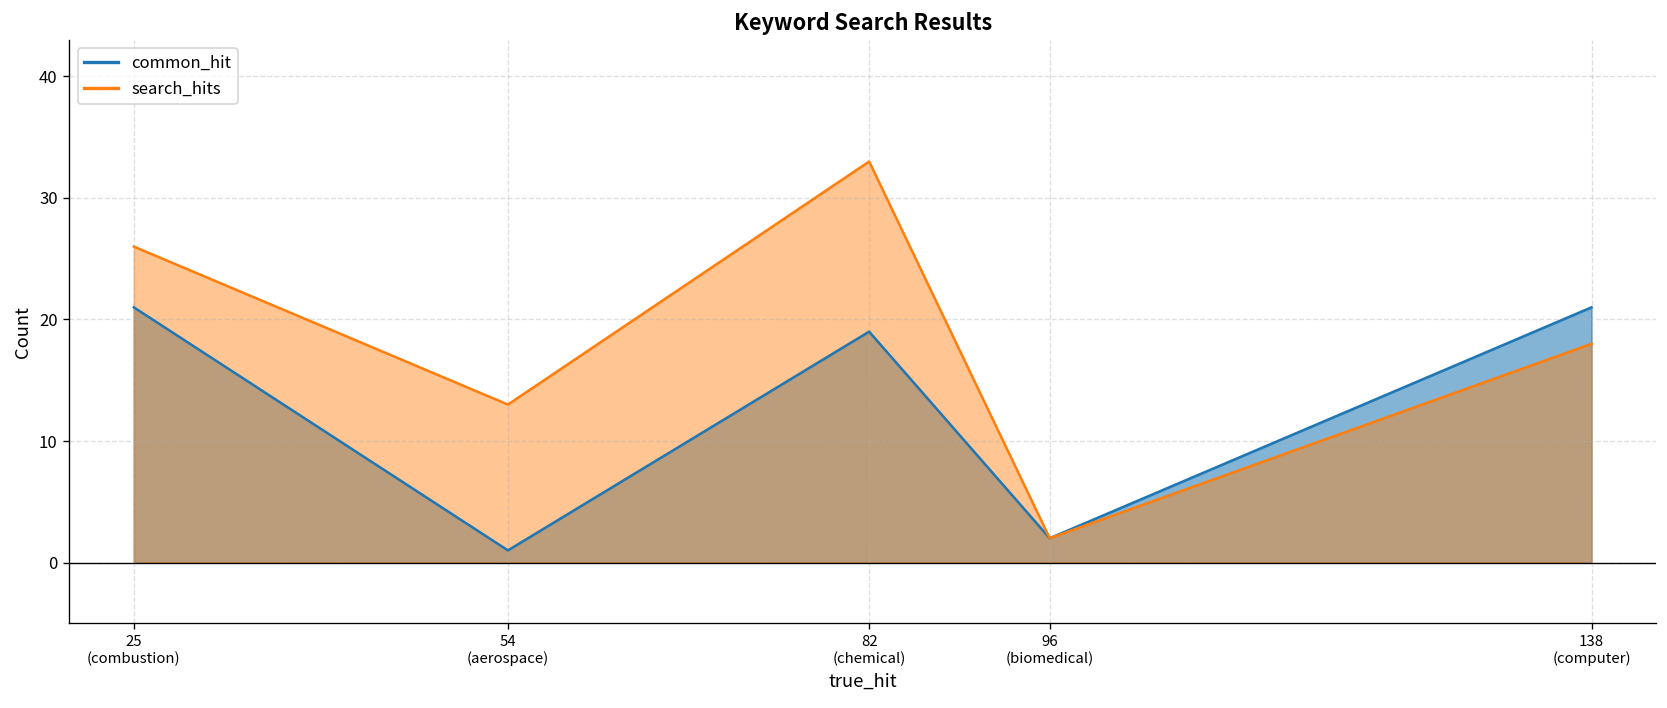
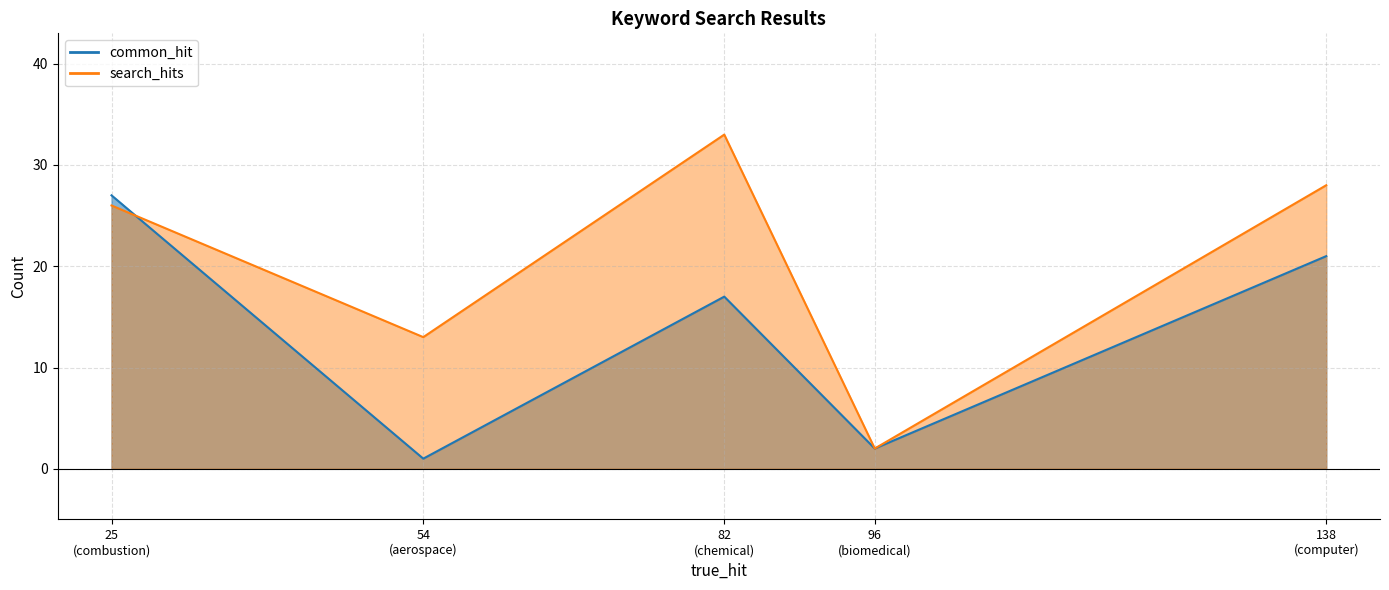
common_hit, 25 (combustion): 21 -> 27
common_hit, 82 (chemical): 19 -> 17
search_hits, 138 (computer): 18 -> 28
